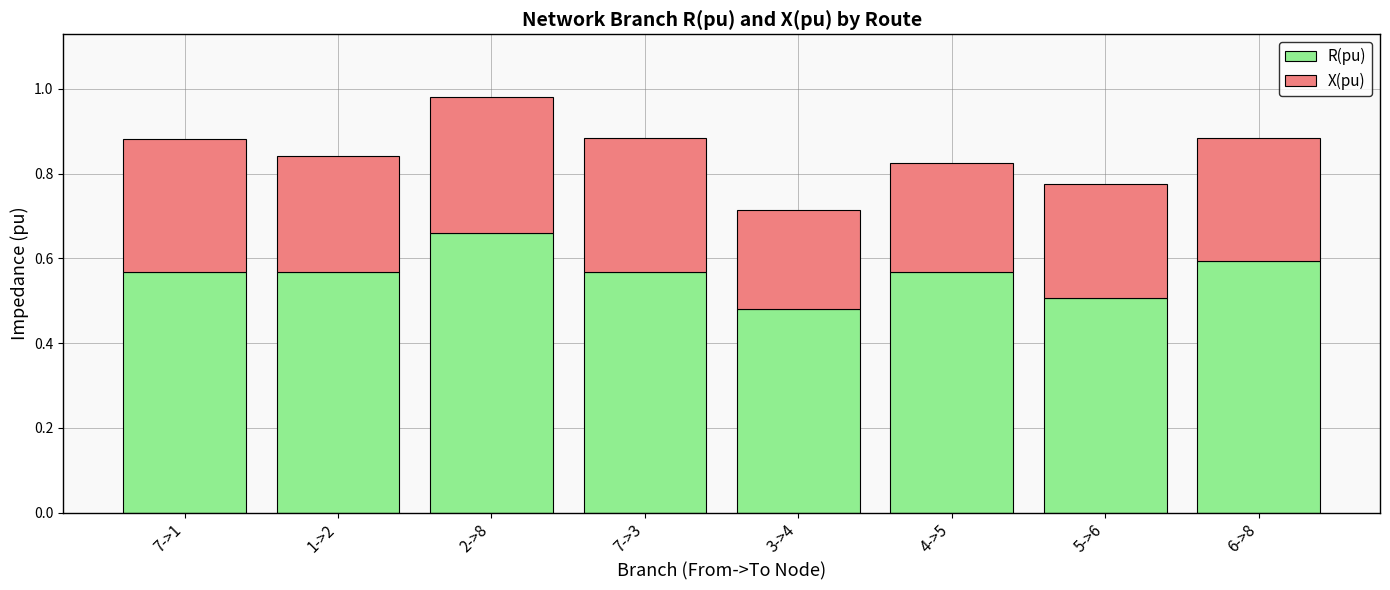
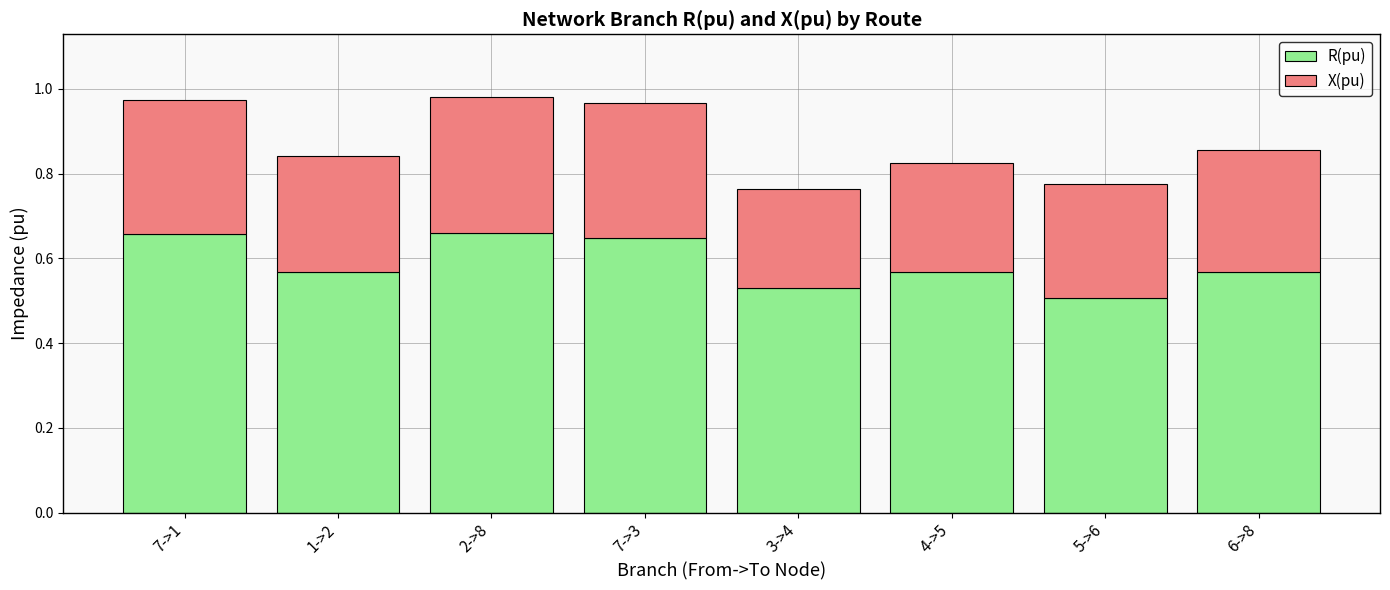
R(pu), 7->1: 0.57 -> 0.66
R(pu), 7->3: 0.57 -> 0.65
R(pu), 3->4: 0.48 -> 0.53
R(pu), 6->8: 0.59 -> 0.57
